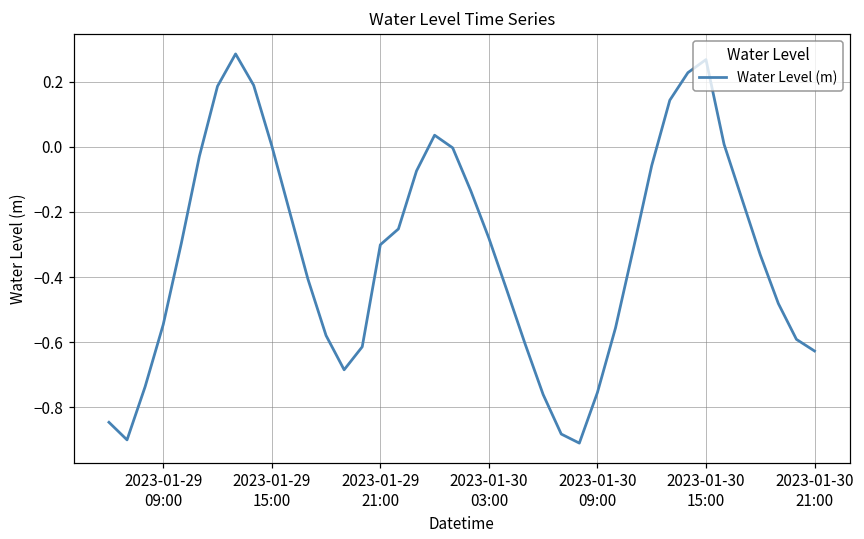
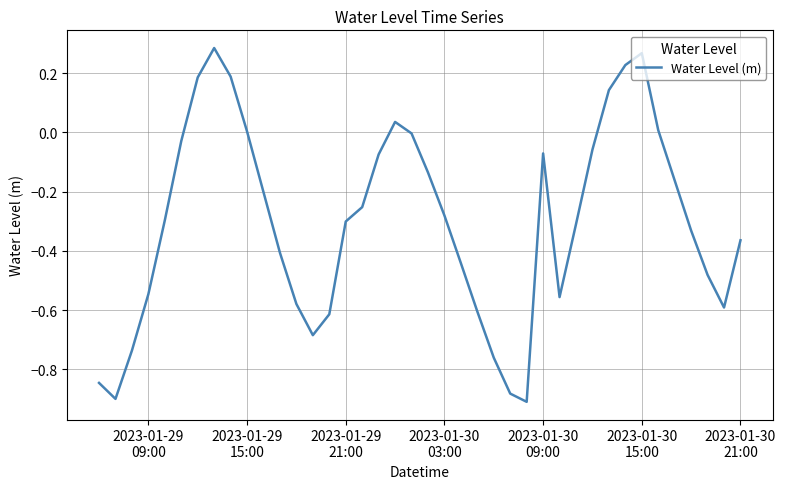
2023-01-30 09:00: -0.75 -> -0.07
2023-01-30 21:00: -0.63 -> -0.36
